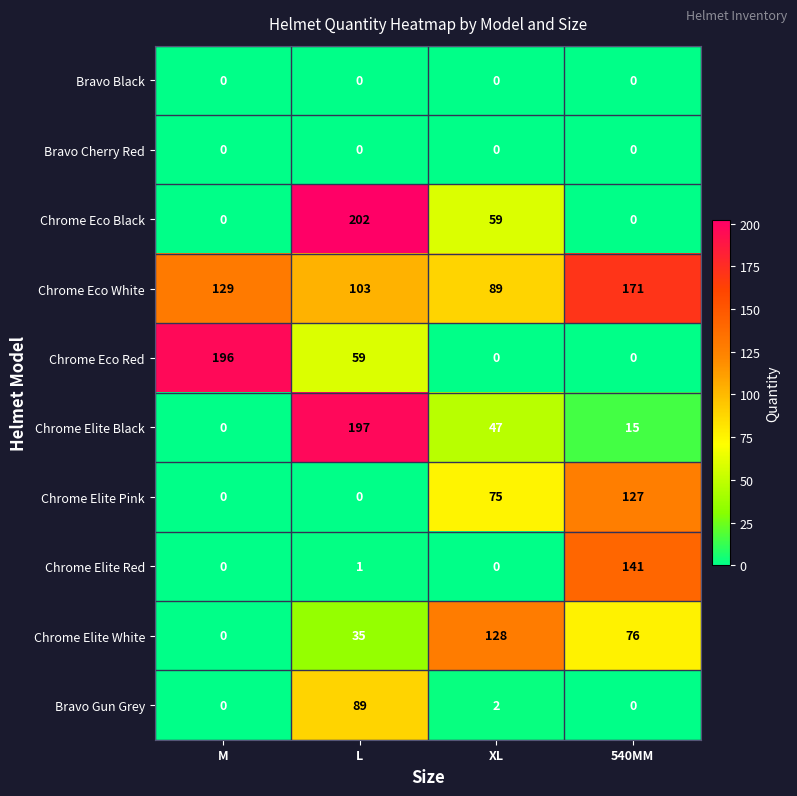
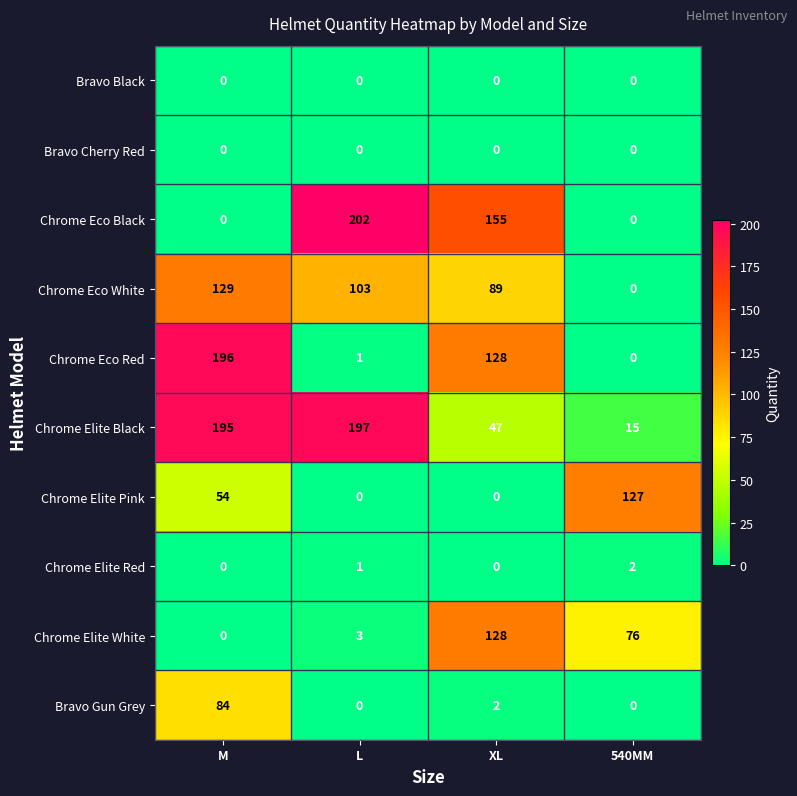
Chrome Eco Black, XL: 59 -> 155
Chrome Eco White, 540MM: 171 -> 0
Chrome Eco Red, L: 59 -> 1
Chrome Eco Red, XL: 0 -> 128
Chrome Elite Black, M: 0 -> 195
Chrome Elite Pink, M: 0 -> 54
Chrome Elite Pink, XL: 75 -> 0
Chrome Elite Red, 540MM: 141 -> 2
Chrome Elite White, L: 35 -> 3
Bravo Gun Grey, M: 0 -> 84
Bravo Gun Grey, L: 89 -> 0
